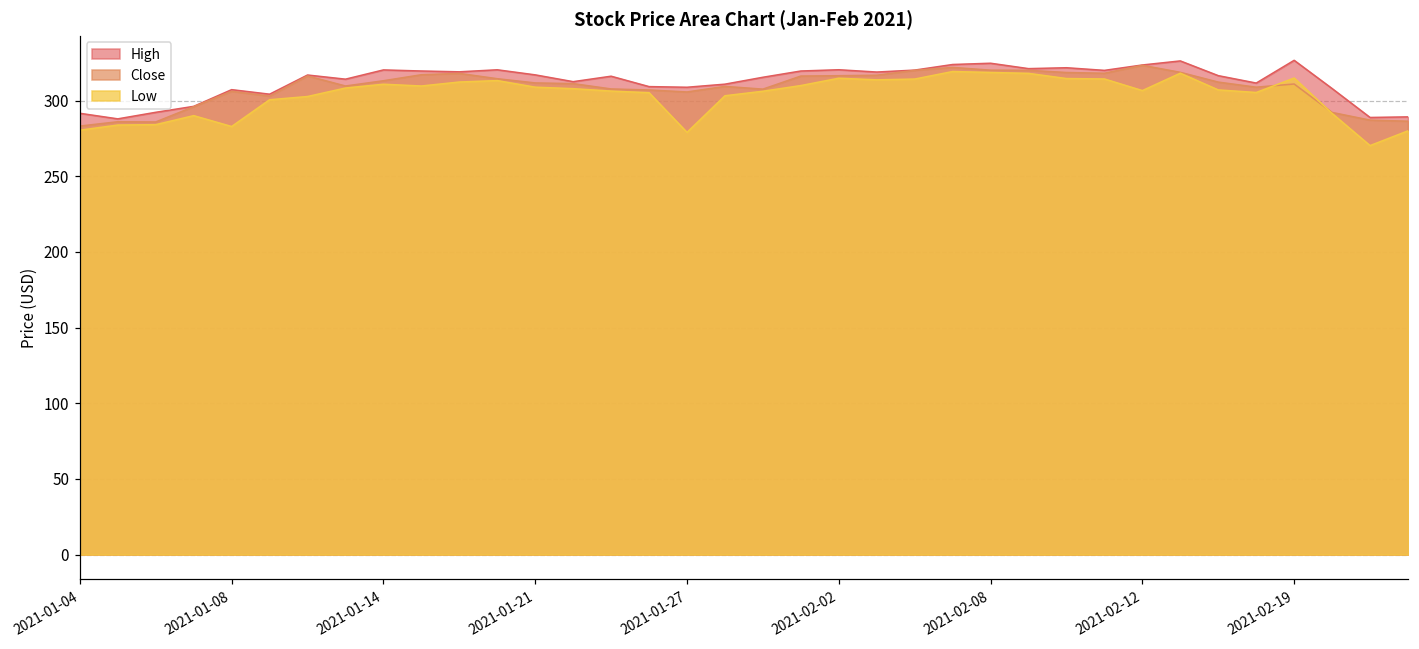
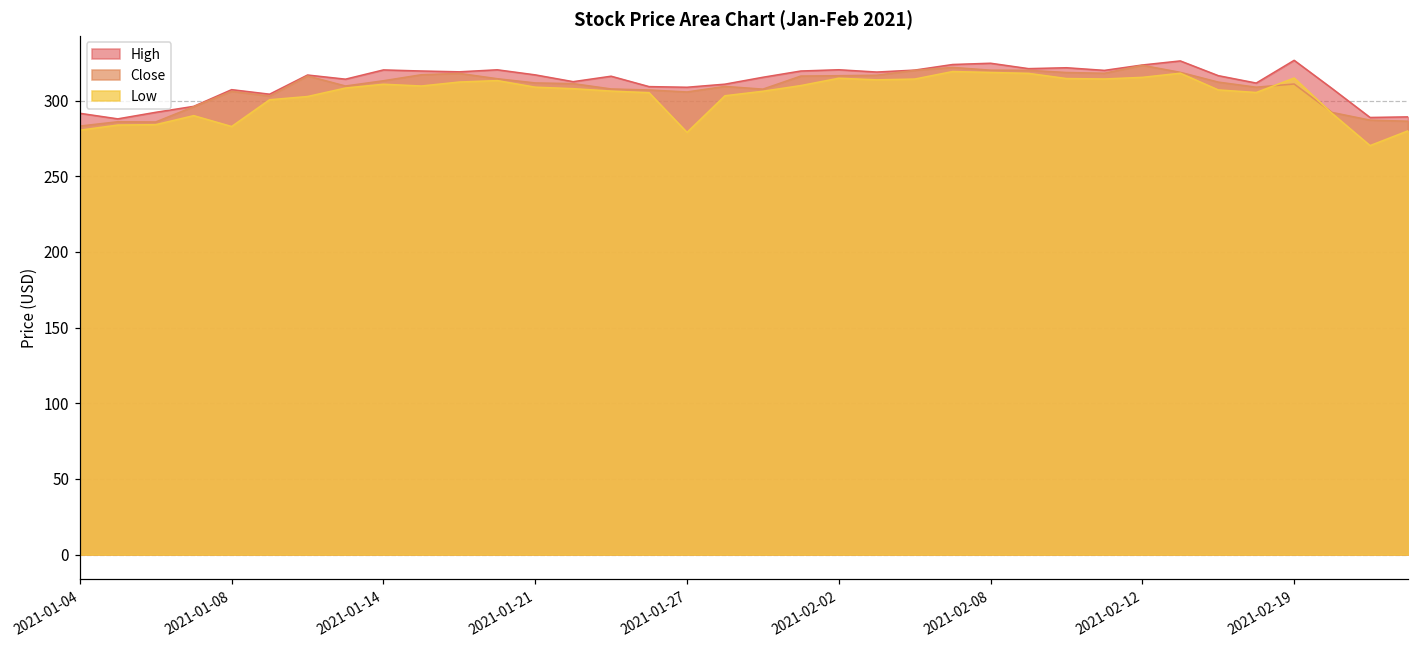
Low, 2021-02-12: 307 -> 315
